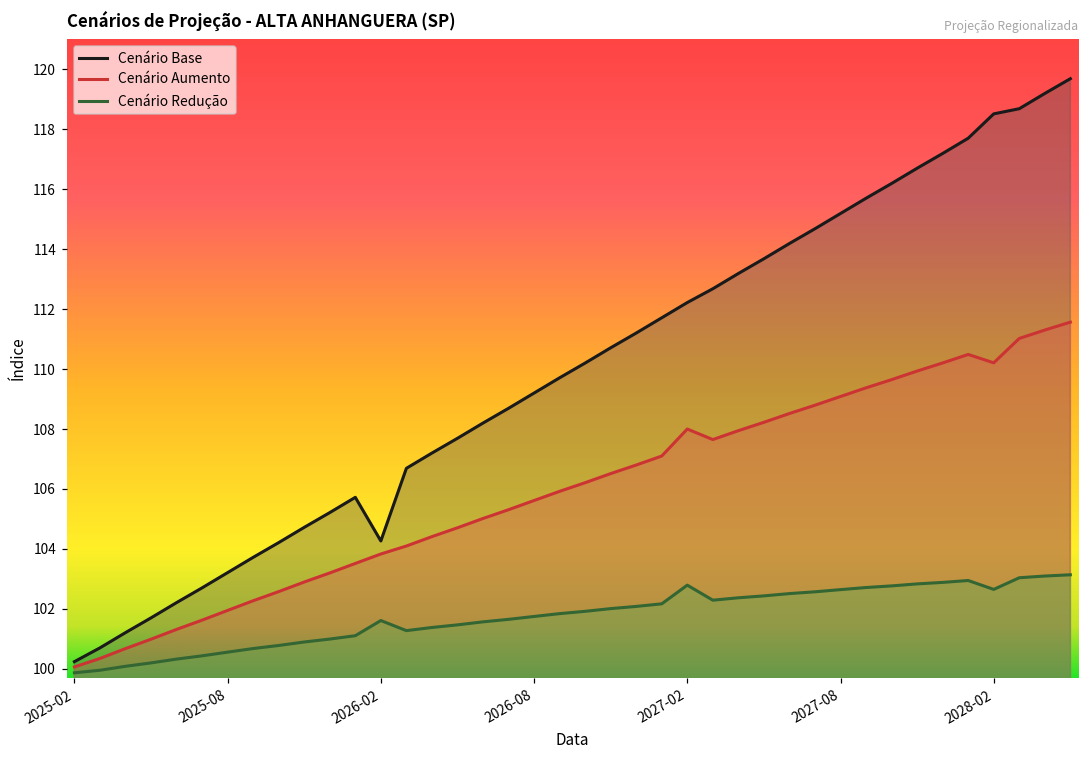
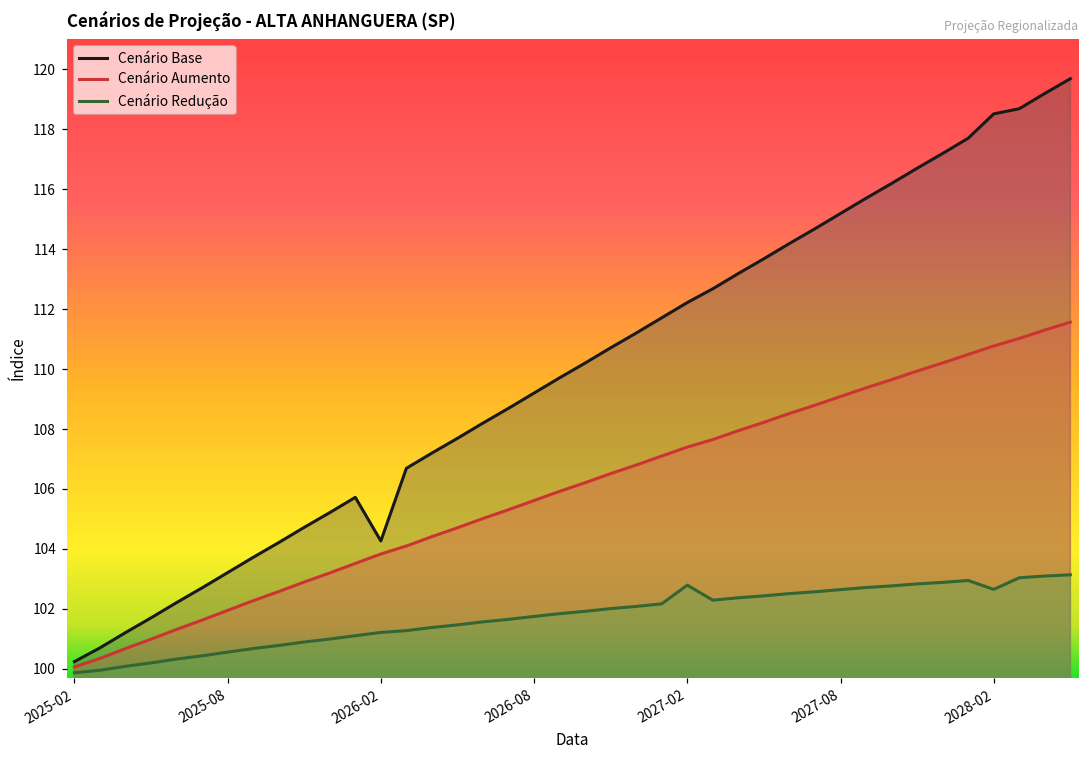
Cenário Redução, 2026-02: 101.6 -> 101.2
Cenário Aumento, 2027-02: 108.0 -> 107.4
Cenário Aumento, 2028-02: 110.2 -> 110.8
